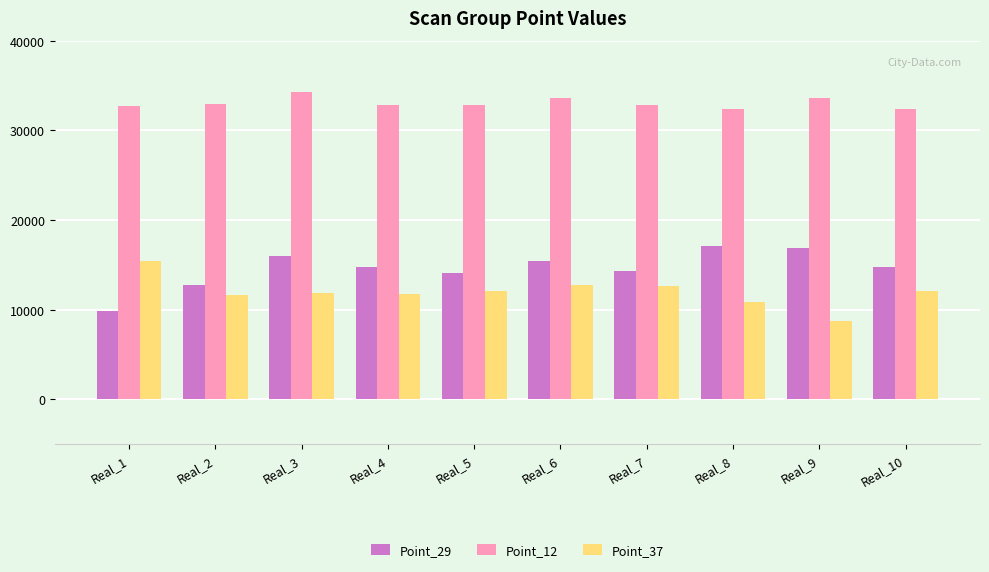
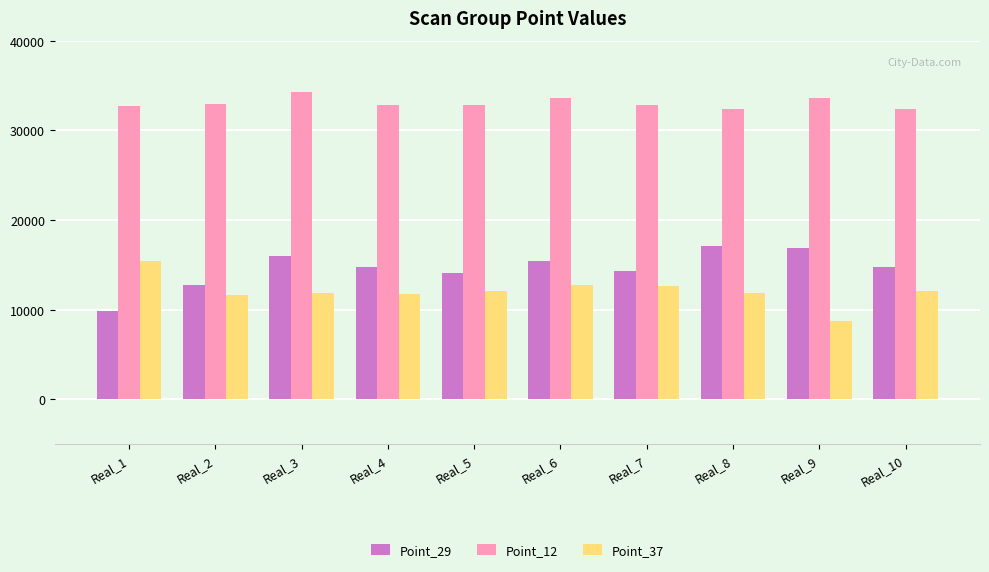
Point_37, Real_8: 11000 -> 12000
